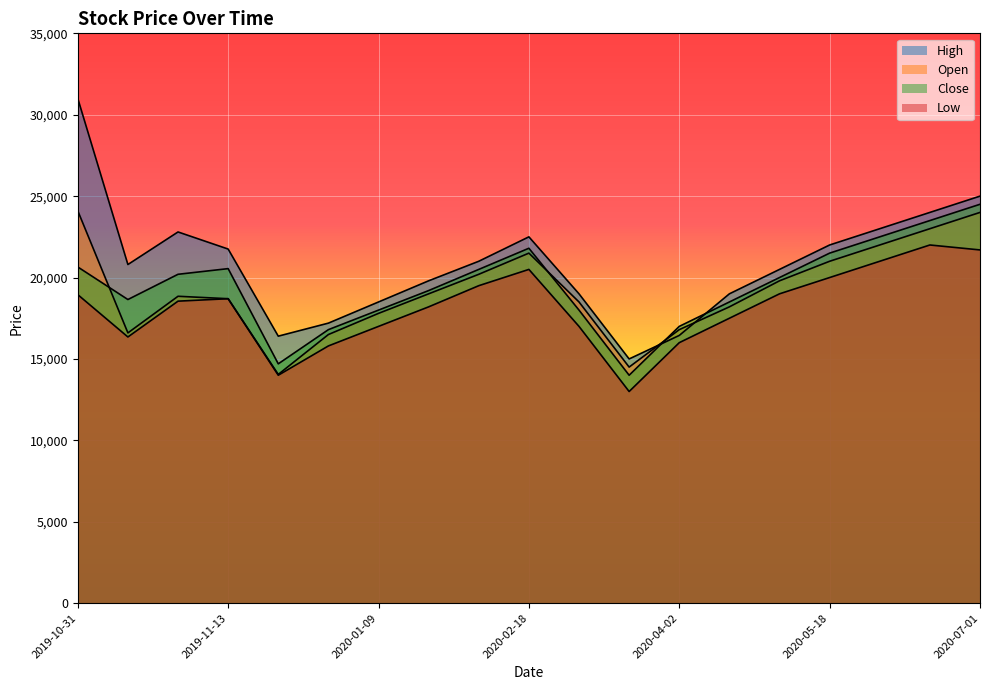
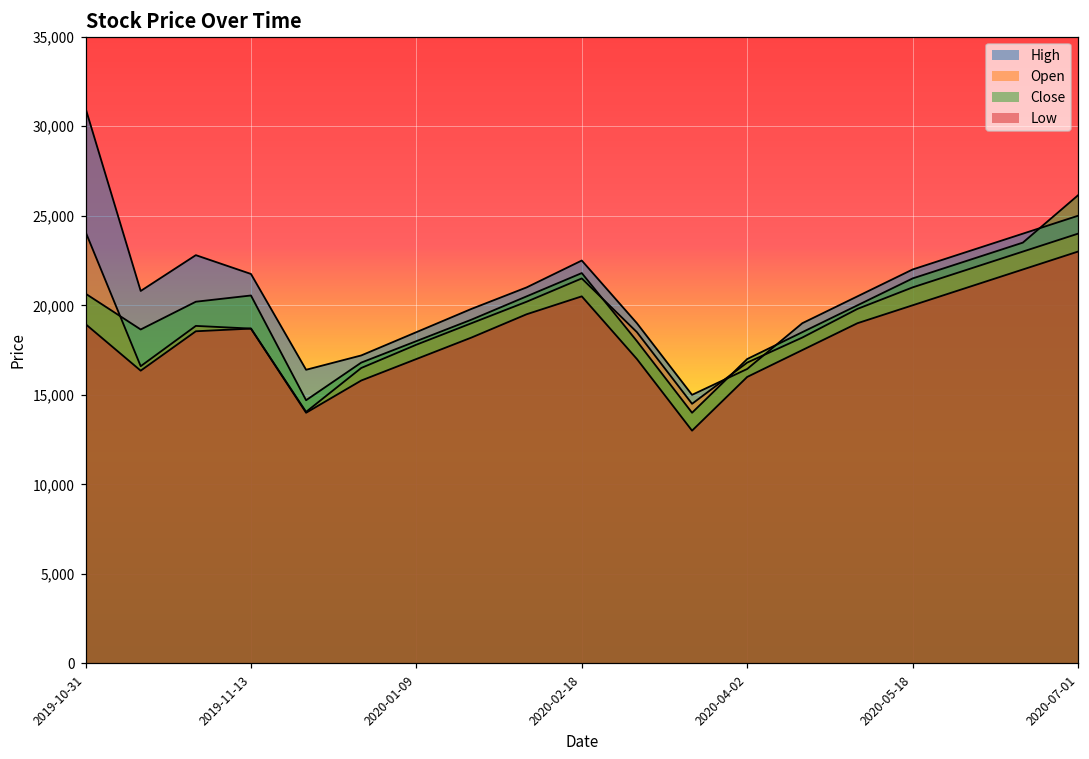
Close, 2020-07-01: 24,500 -> 26,100
Low, 2020-07-01: 21,700 -> 23,000
